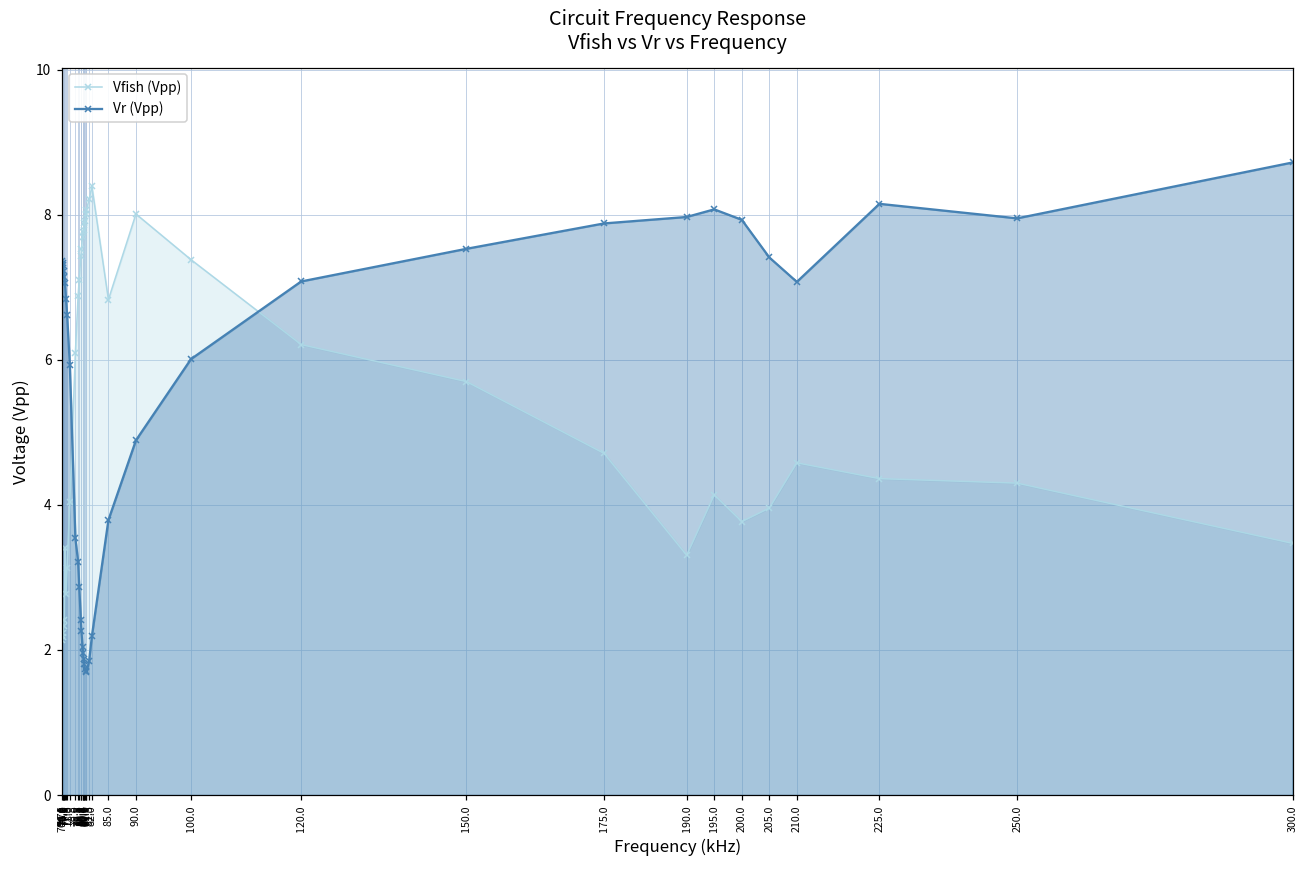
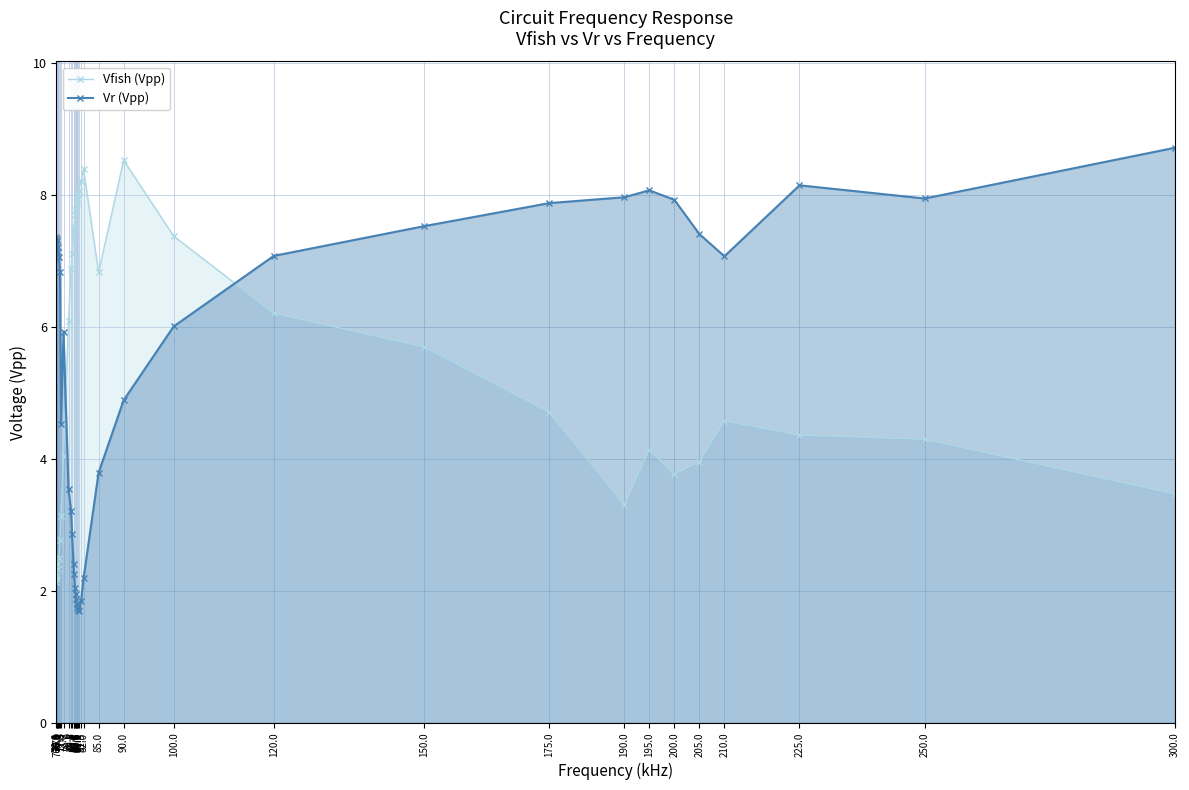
Vfish (Vpp), 77.1: 3.4 -> 2.5
Vr (Vpp), 77.5: 6.6 -> 4.5
Vfish (Vpp), 90.0: 8.0 -> 8.5
